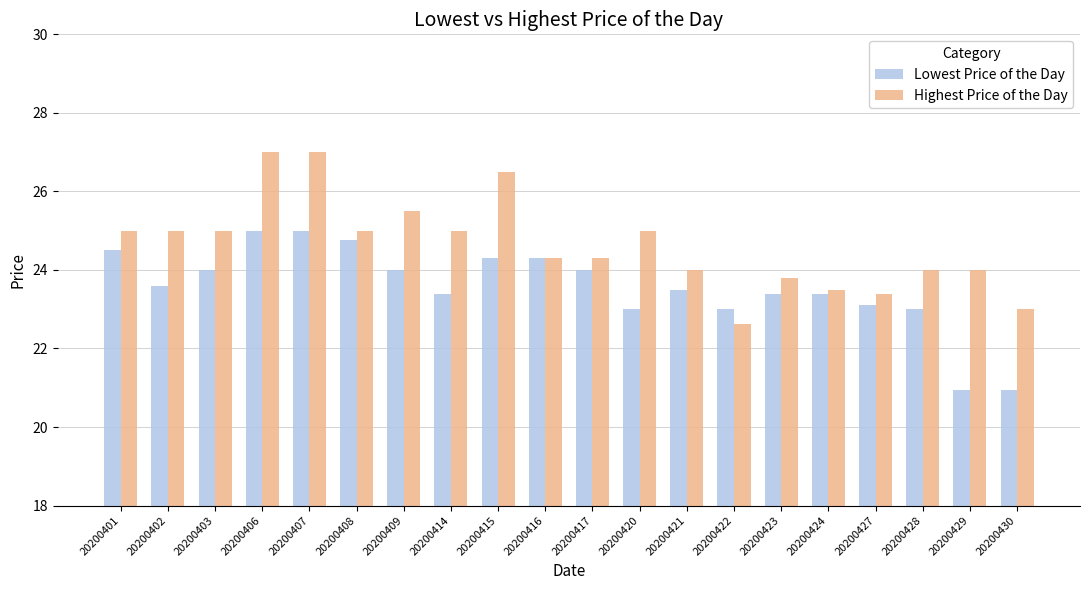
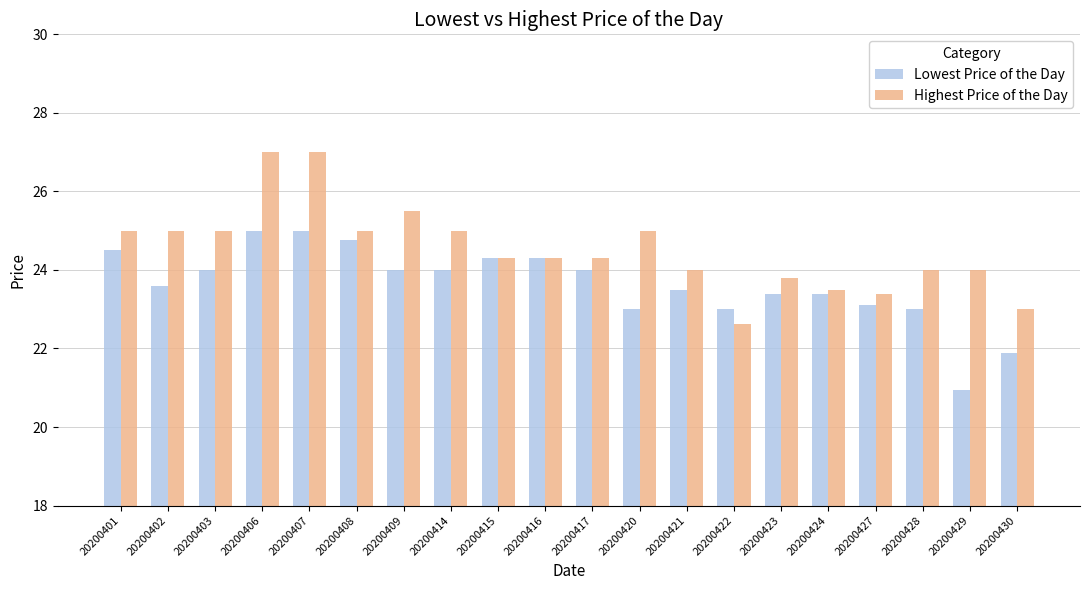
Lowest Price of the Day, 20200414: 23.4 -> 24.0
Highest Price of the Day, 20200415: 26.5 -> 24.3
Lowest Price of the Day, 20200430: 21.0 -> 21.9
